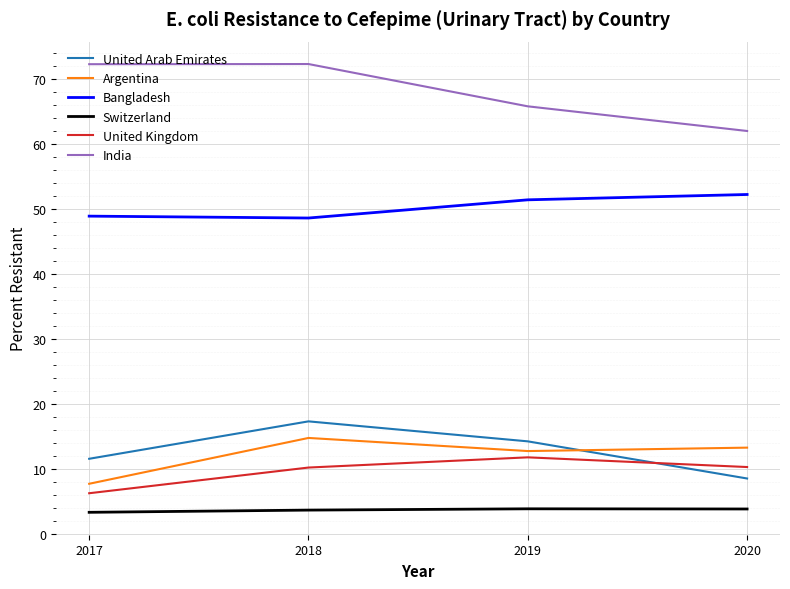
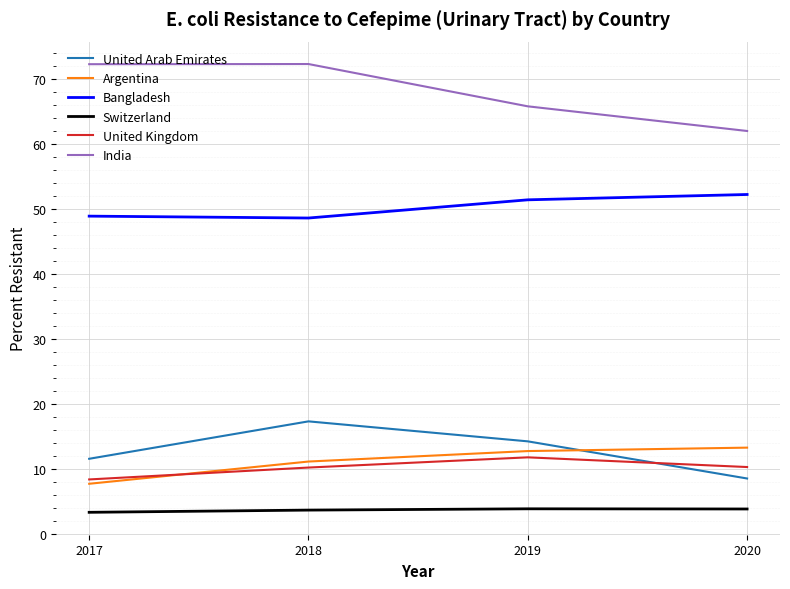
United Kingdom, 2017: 6 -> 8
Argentina, 2018: 15 -> 11
